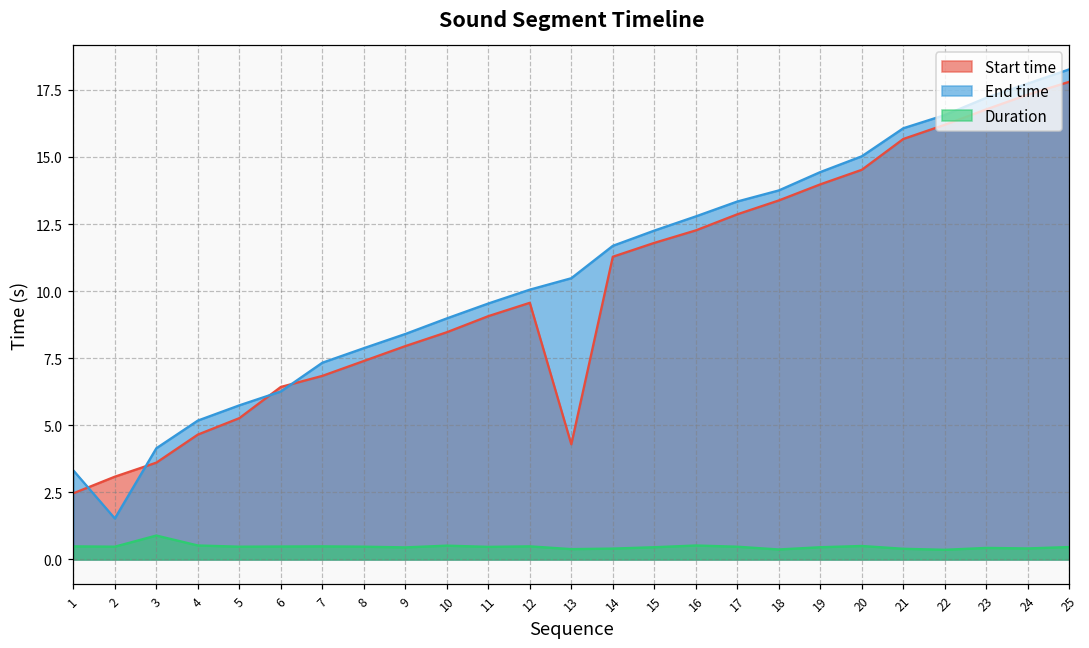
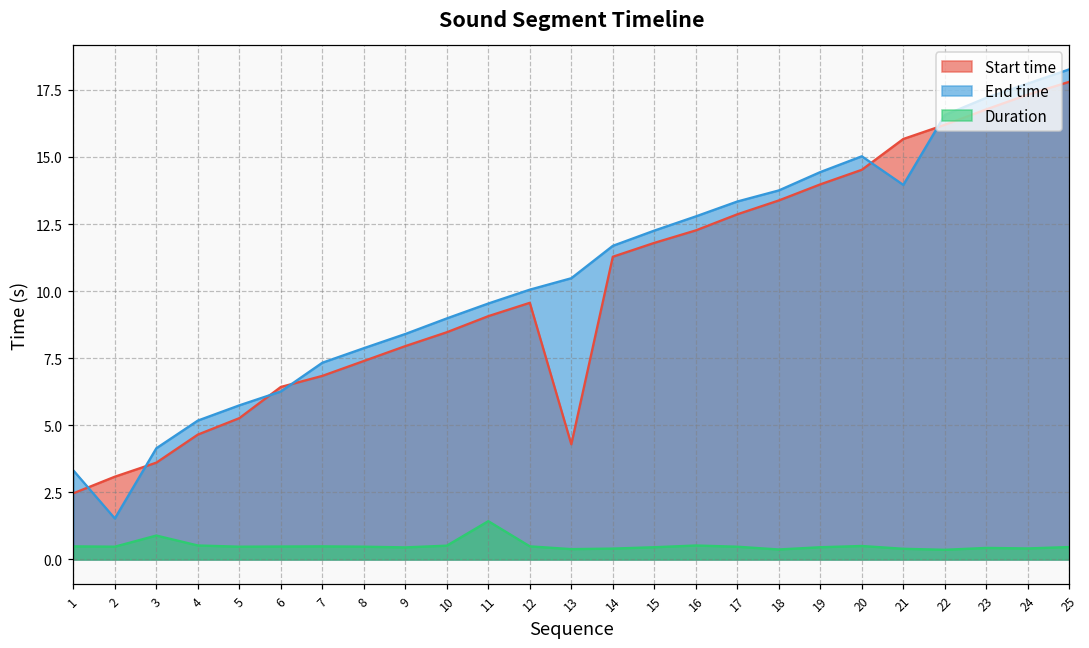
Duration, 11: 0.5 -> 1.4
End time, 21: 16.1 -> 14.0
